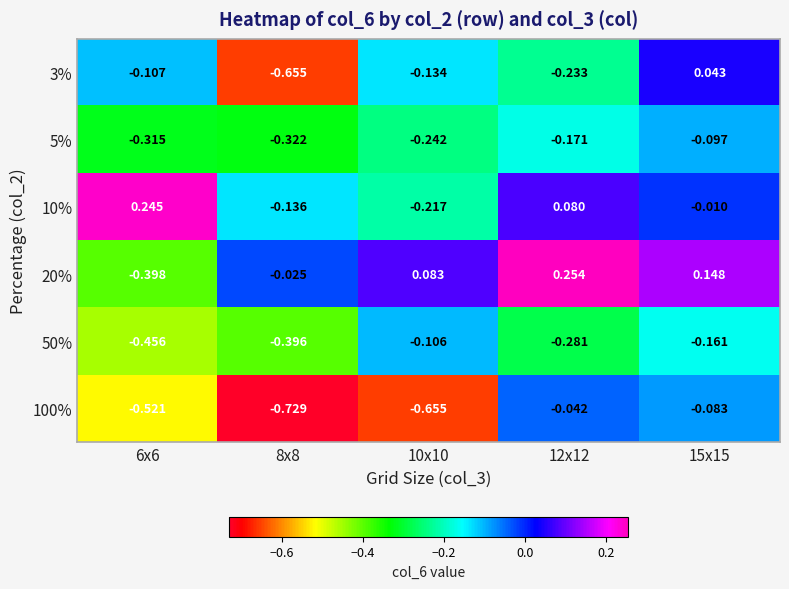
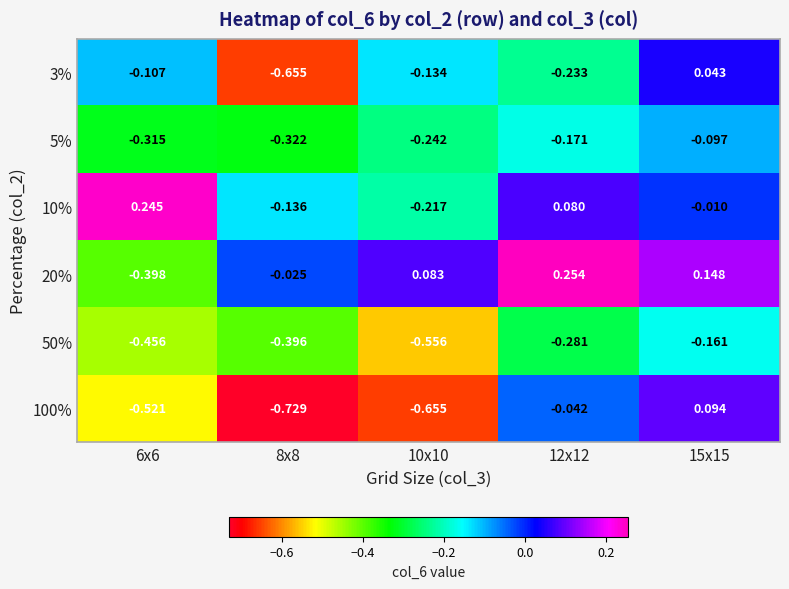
50%, 10x10: -0.106 -> -0.556
100%, 15x15: -0.083 -> 0.094
